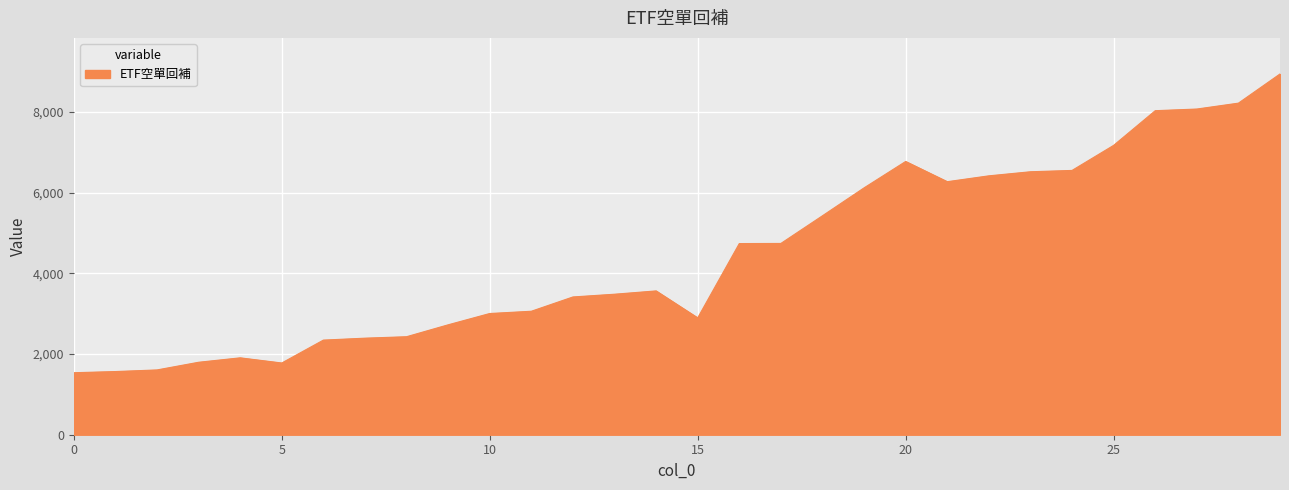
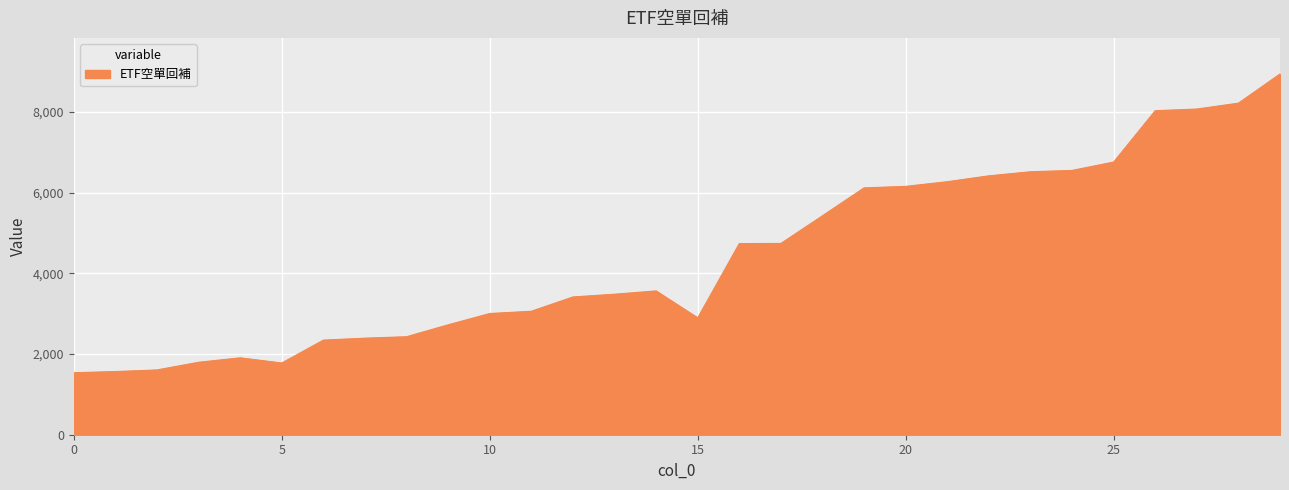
20: 6,800 -> 6,200
25: 7,200 -> 6,800
